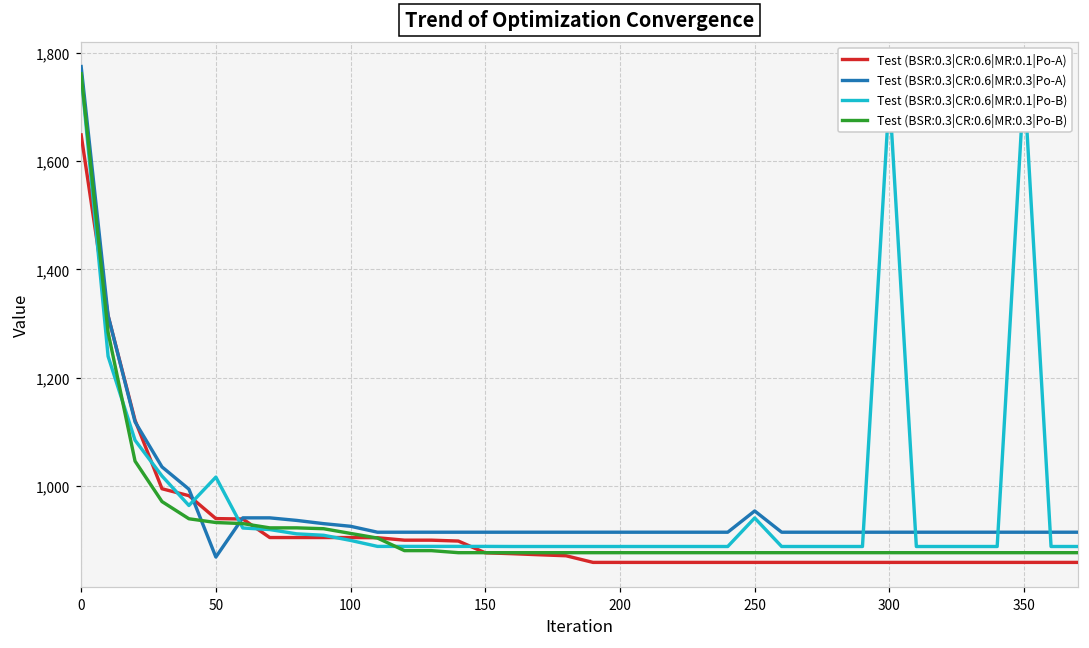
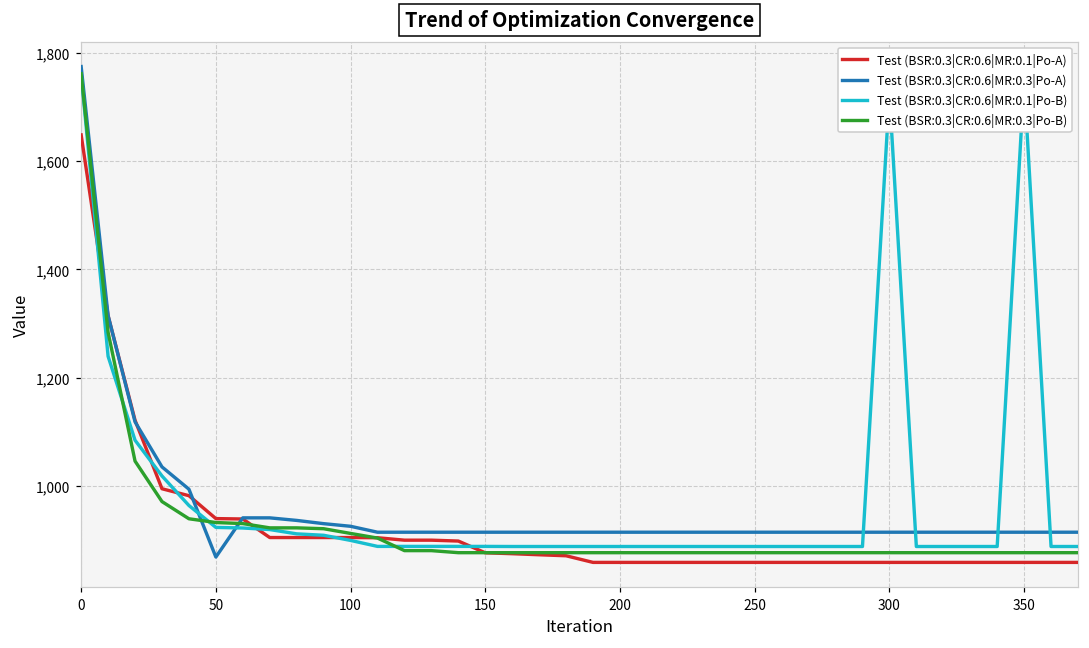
Test (BSR:0.3|CR:0.6|MR:0.1|Po-B), 50: 1,020 -> 920
Test (BSR:0.3|CR:0.6|MR:0.3|Po-A), 250: 950 -> 920
Test (BSR:0.3|CR:0.6|MR:0.1|Po-B), 250: 940 -> 890
